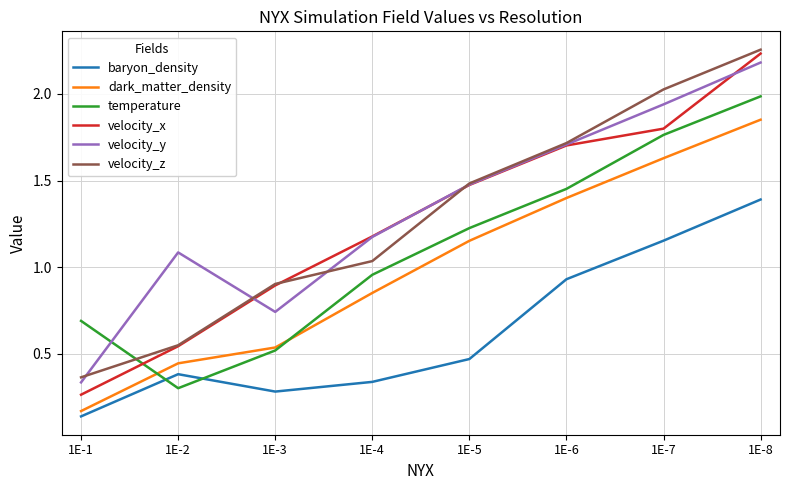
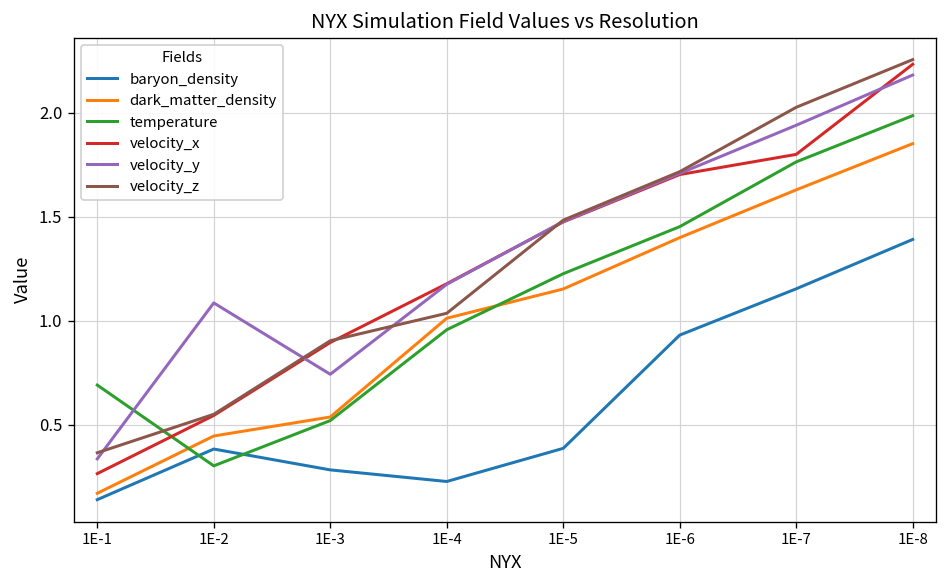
baryon_density, 1E-4: 0.34 -> 0.23
dark_matter_density, 1E-4: 0.85 -> 1.01
baryon_density, 1E-5: 0.47 -> 0.39
